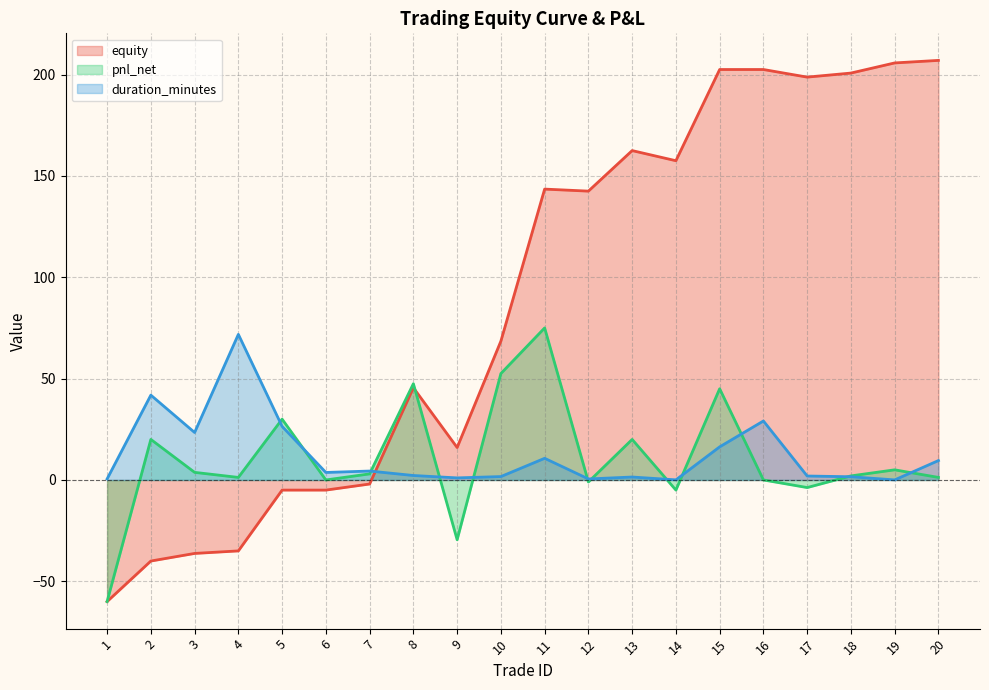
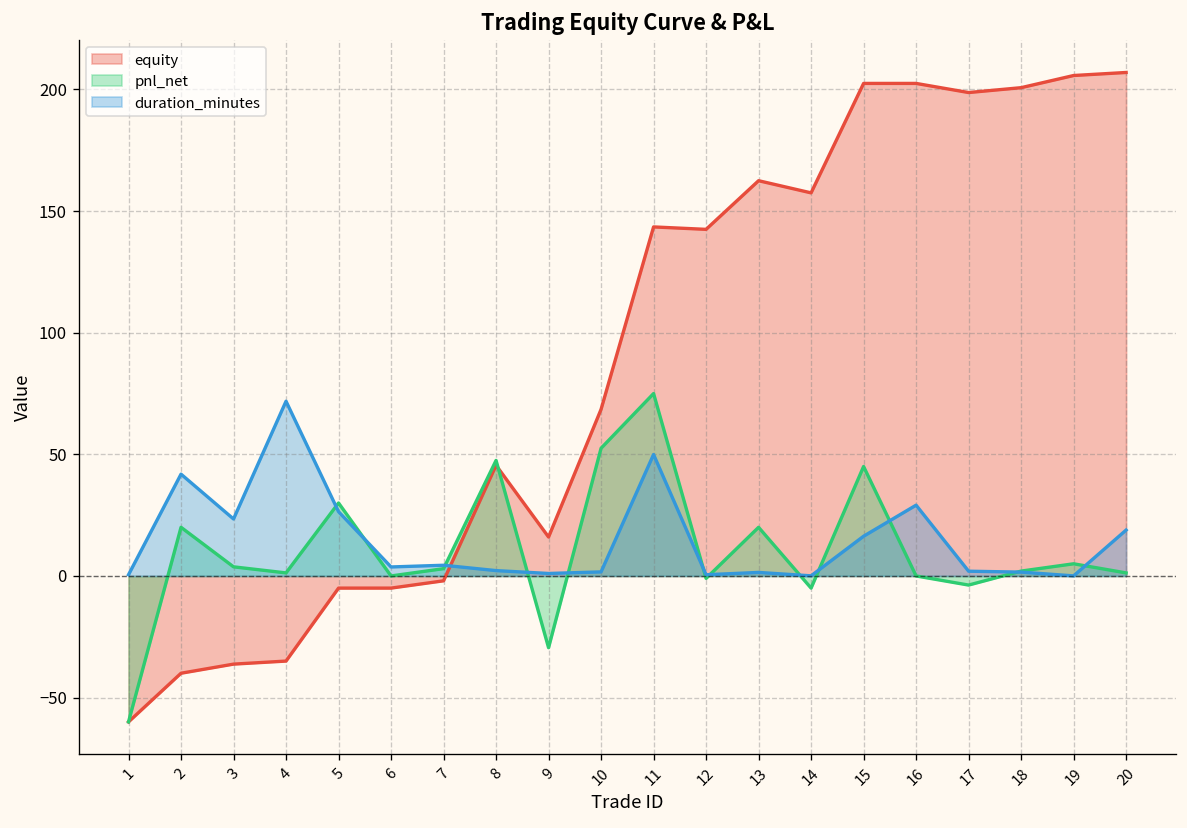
duration_minutes, 11: 11 -> 50
duration_minutes, 20: 10 -> 19
